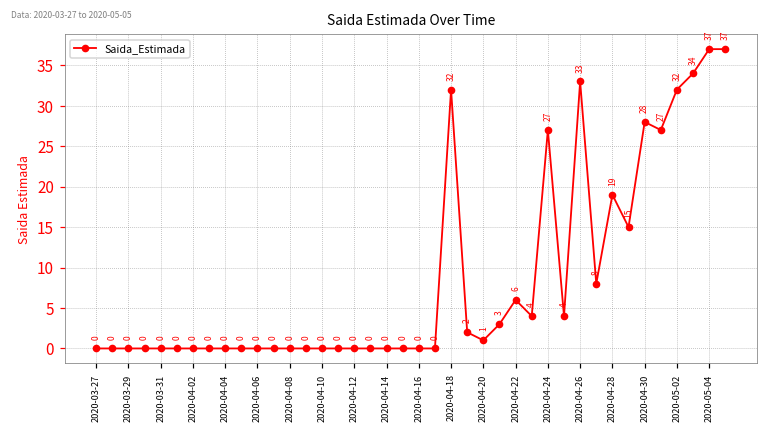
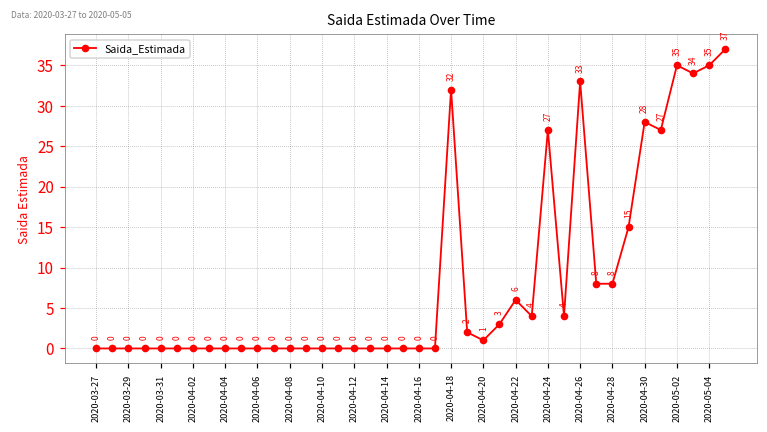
2020-04-28: 19 -> 8
2020-05-02: 32 -> 35
2020-05-04: 37 -> 35
